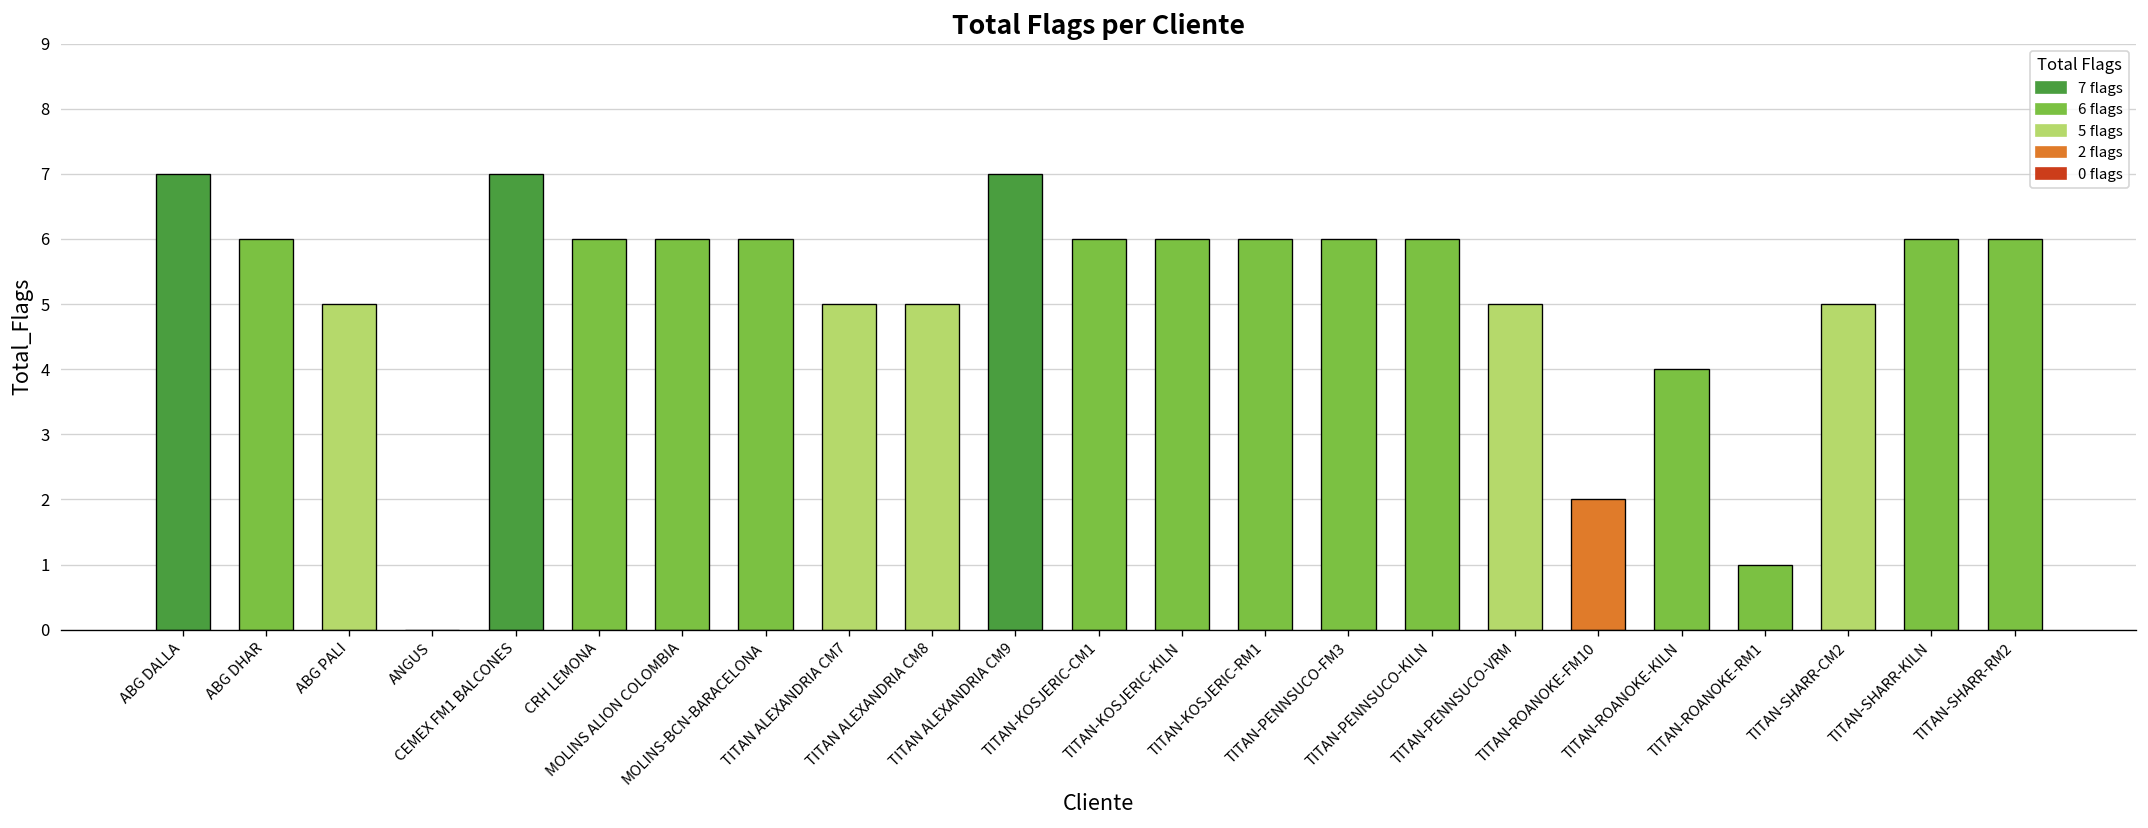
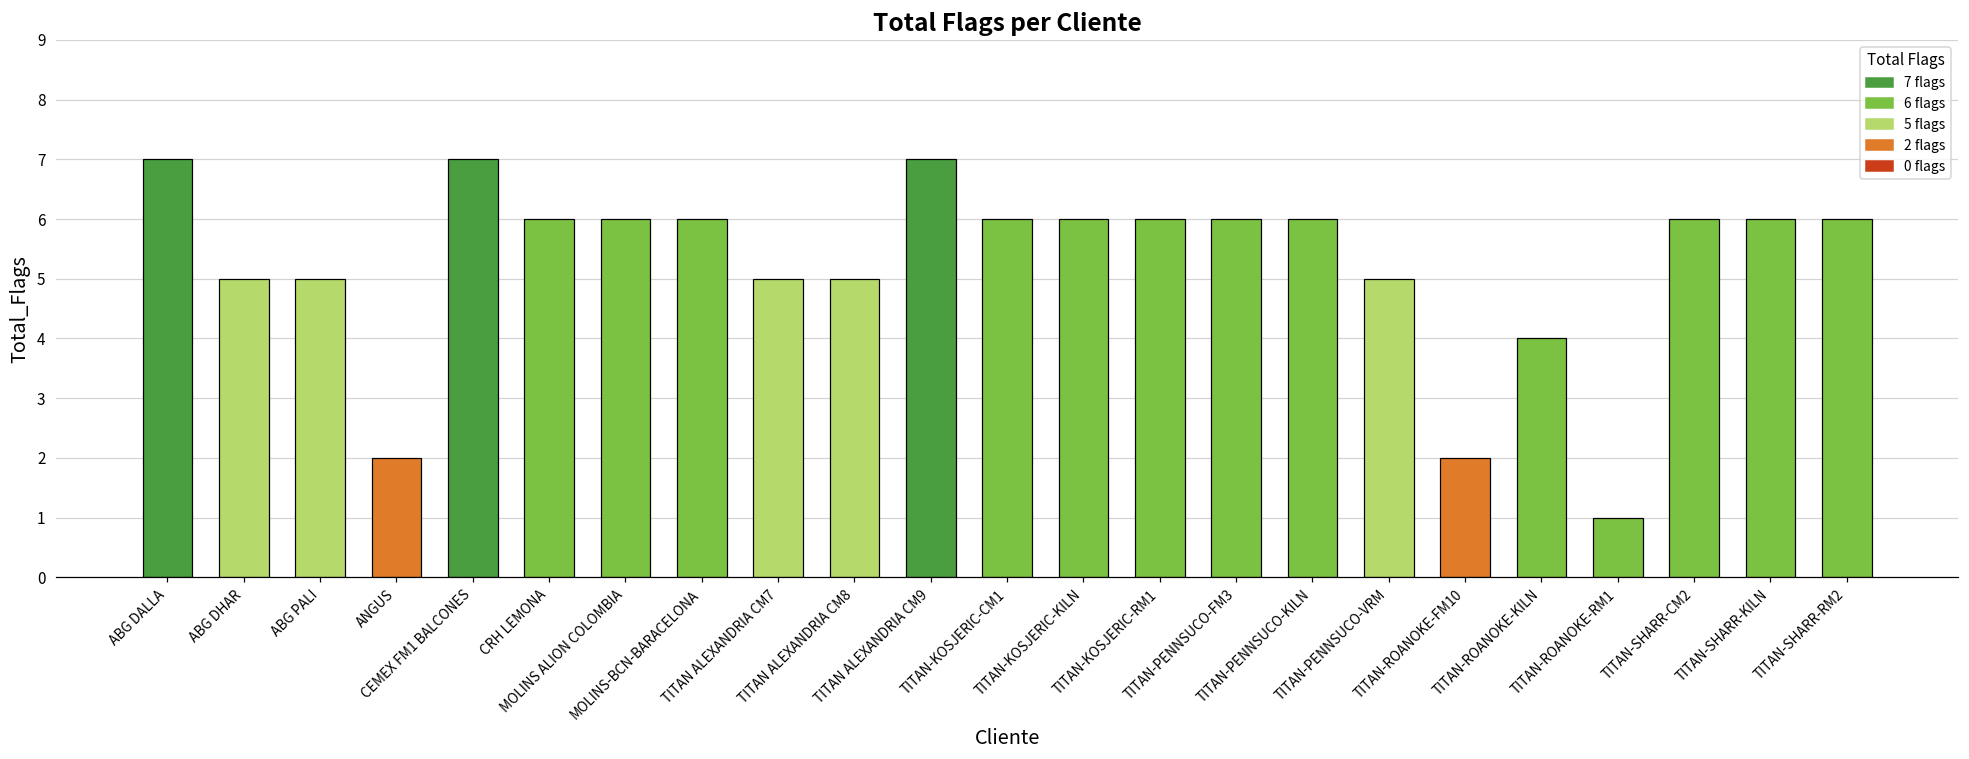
ABG DHAR: 6 -> 5
ANGUS: 0 -> 2
TITAN-SHARR-CM2: 5 -> 6
